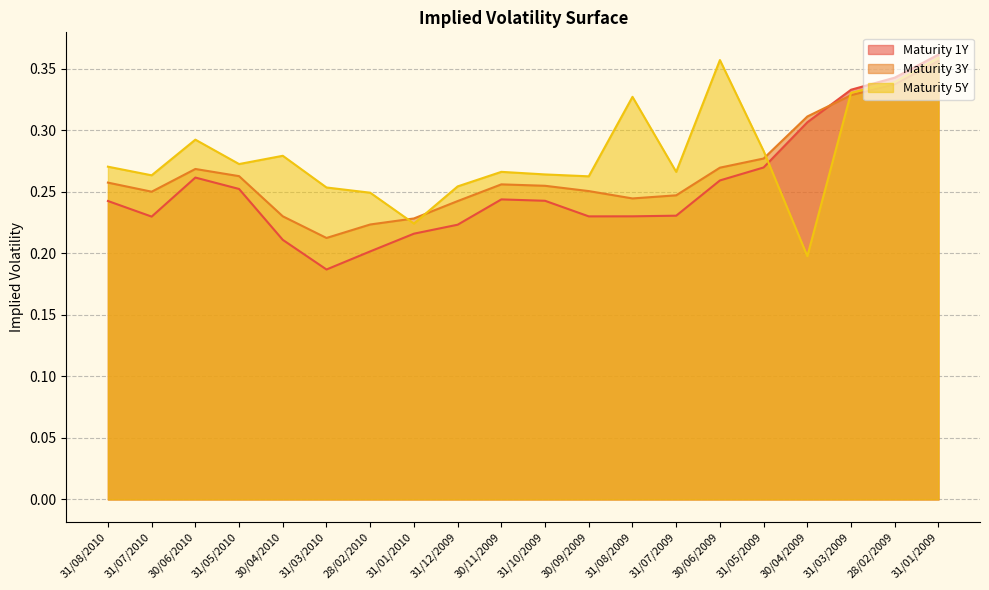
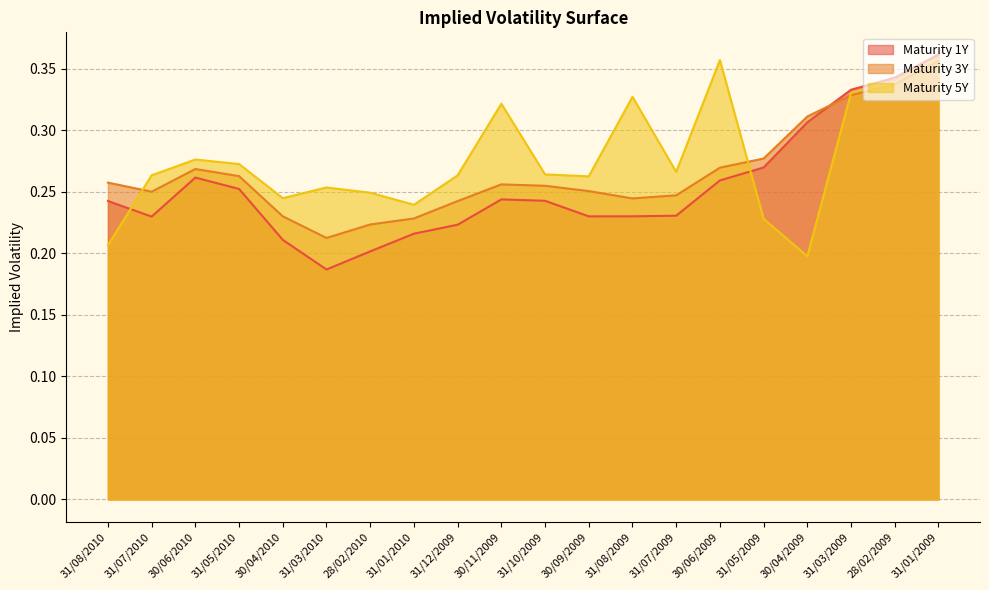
Maturity 5Y, 31/08/2010: 0.270 -> 0.207
Maturity 5Y, 30/06/2010: 0.292 -> 0.276
Maturity 5Y, 30/04/2010: 0.279 -> 0.245
Maturity 5Y, 31/01/2010: 0.224 -> 0.239
Maturity 5Y, 31/12/2009: 0.254 -> 0.263
Maturity 5Y, 30/11/2009: 0.266 -> 0.321
Maturity 5Y, 31/05/2009: 0.283 -> 0.228
